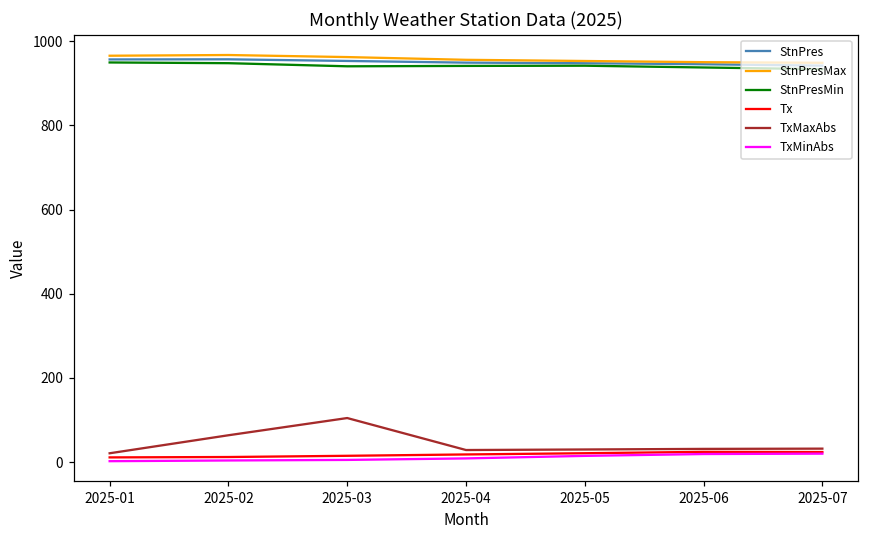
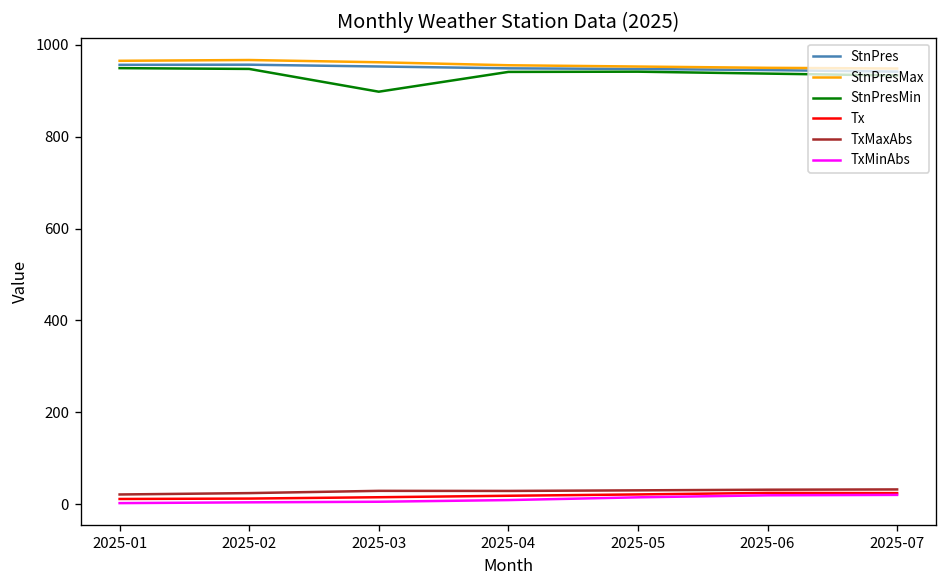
TxMaxAbs, 2025-02: 60 -> 20
StnPresMin, 2025-03: 940 -> 900
TxMaxAbs, 2025-03: 100 -> 30
